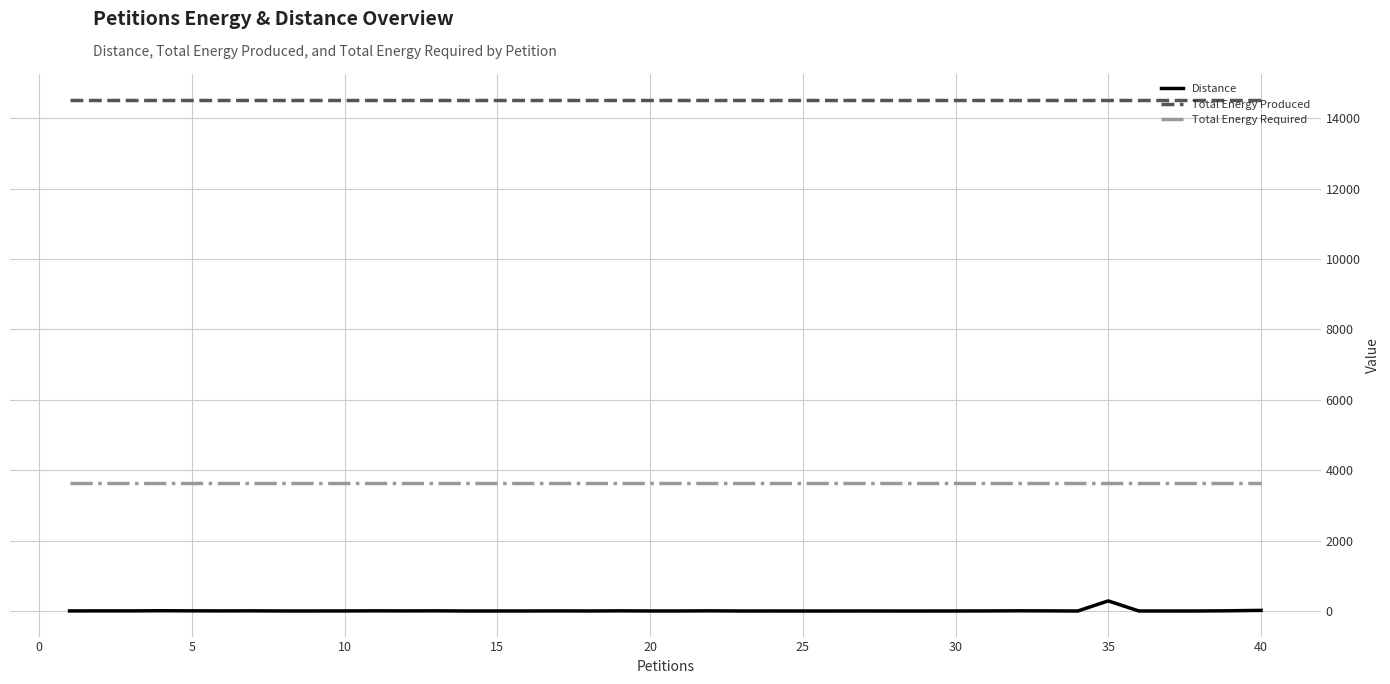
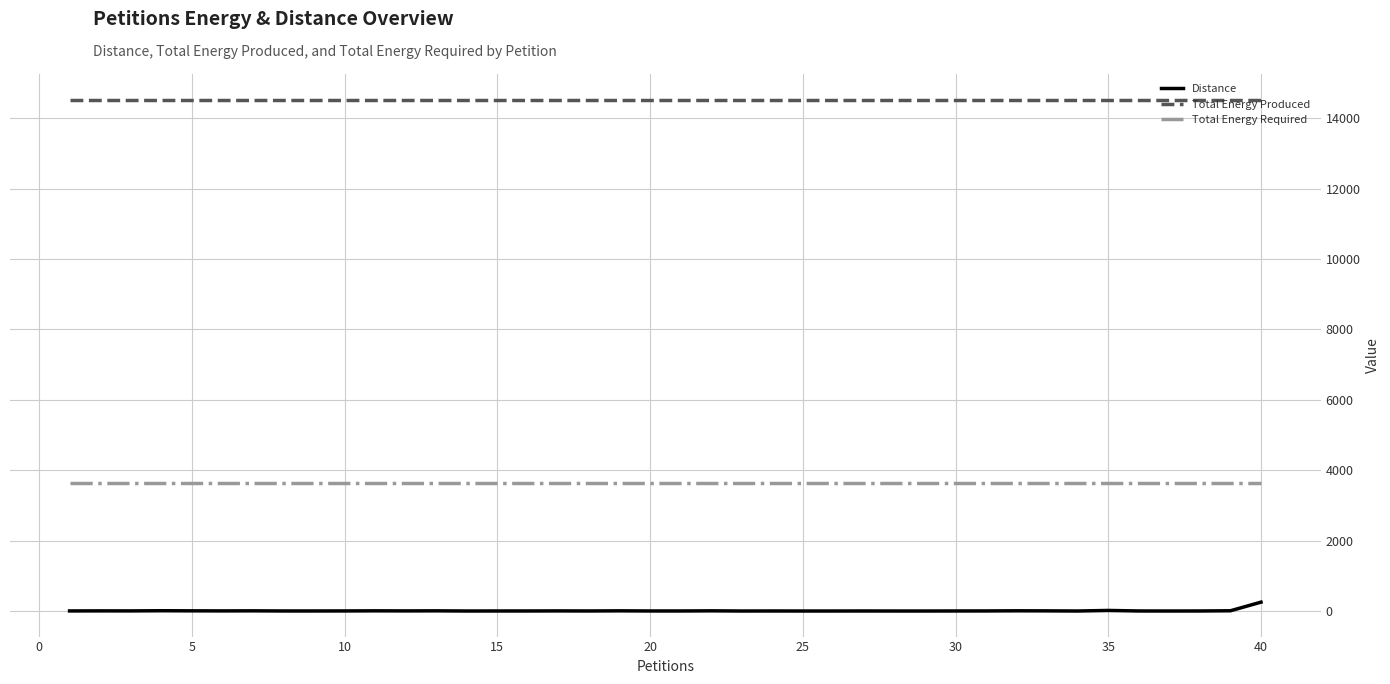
Distance, 35: 300 -> 0
Distance, 40: 0 -> 300
